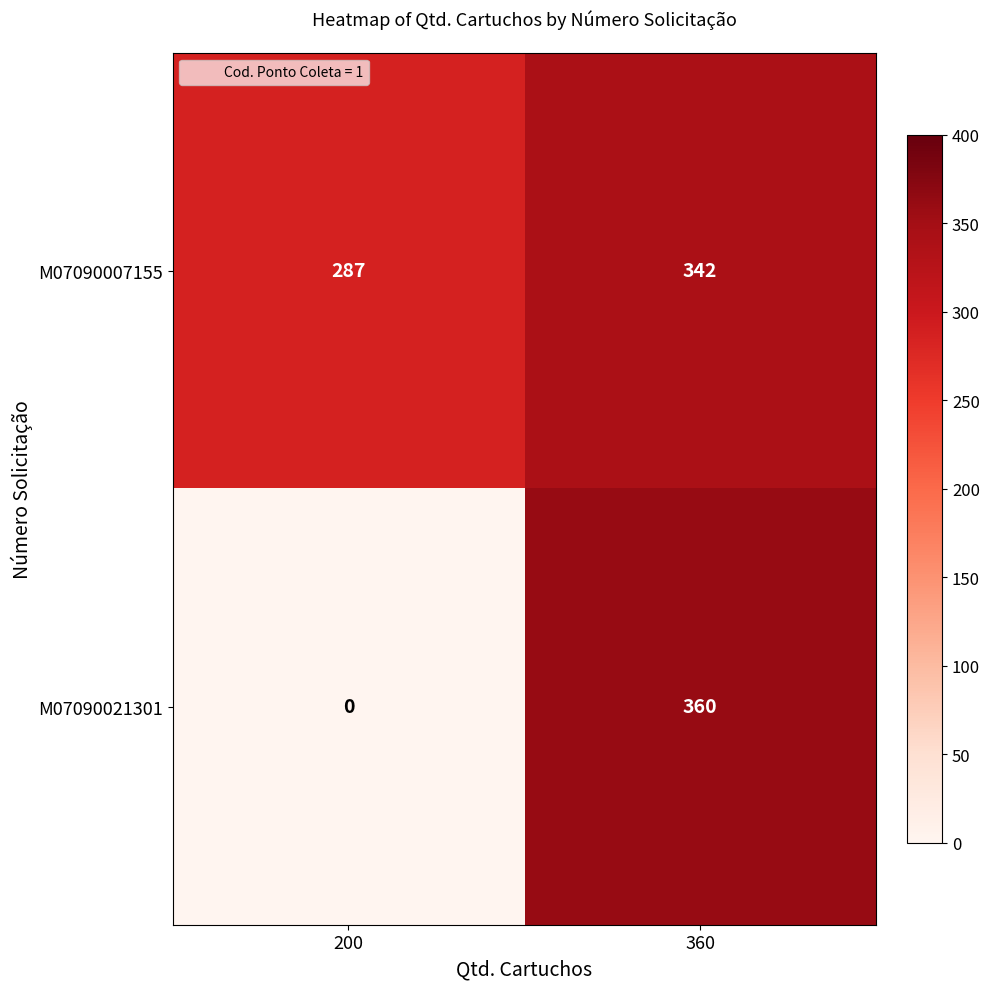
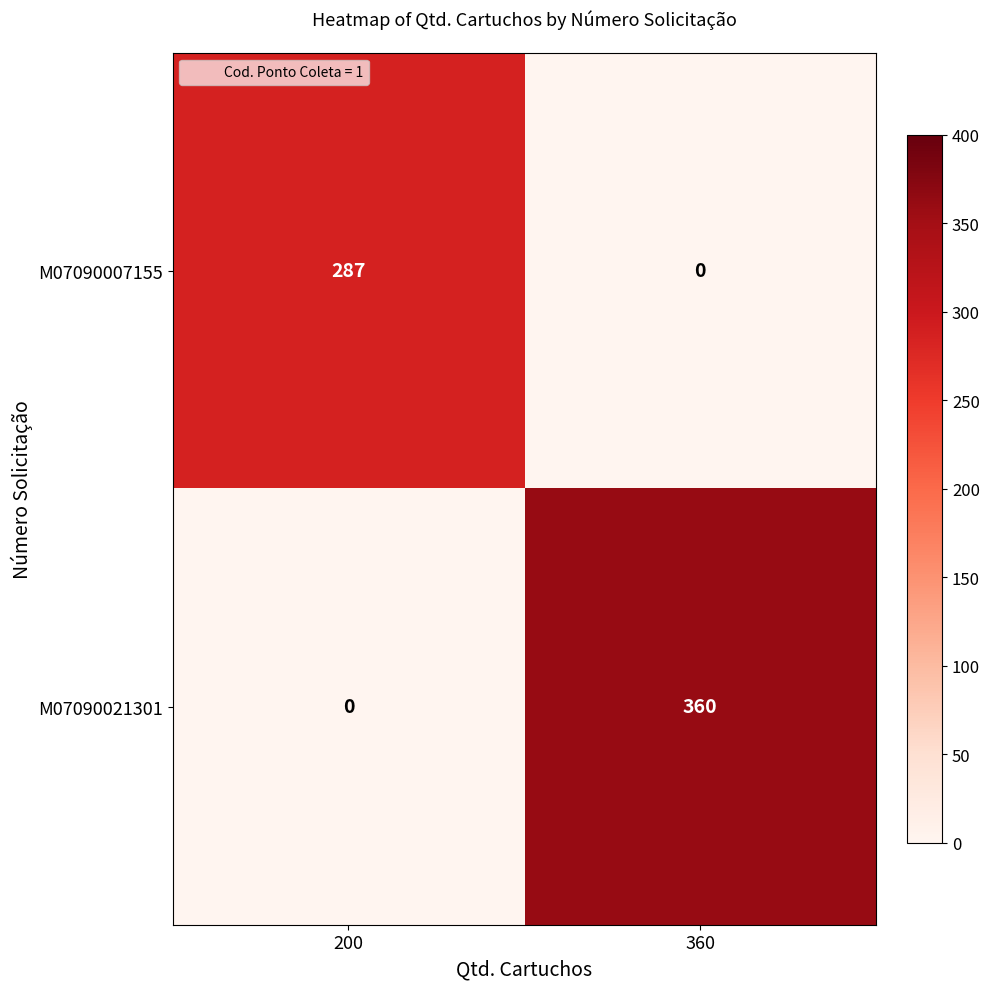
M07090007155, 360: 342 -> 0
